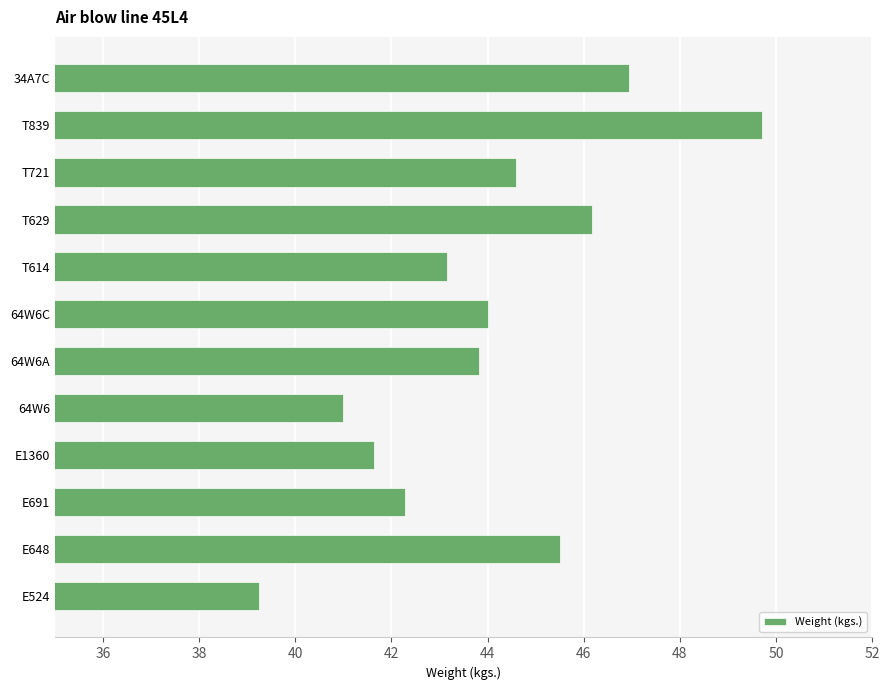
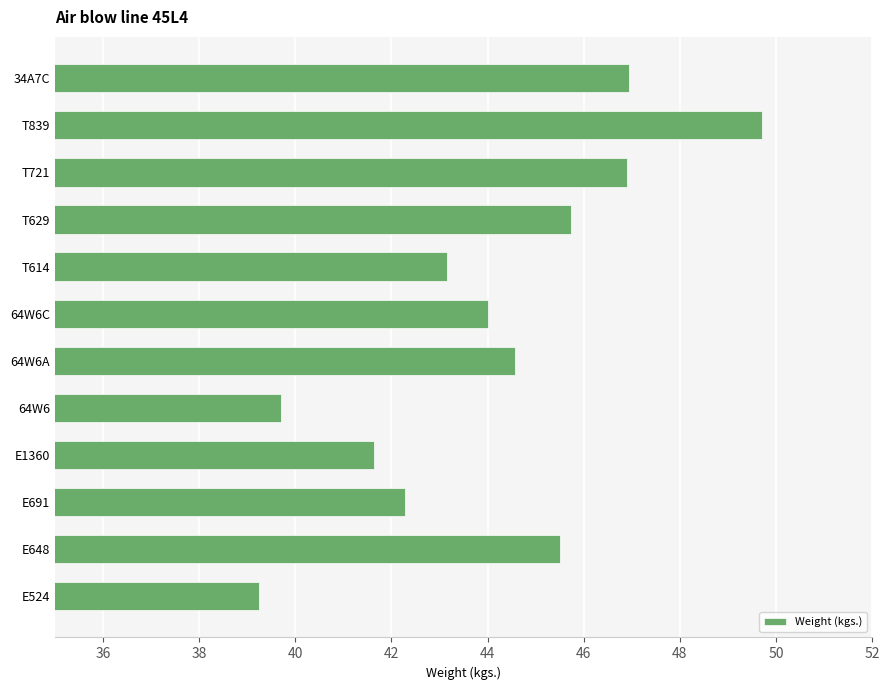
T721: 44.6 -> 46.9
T629: 46.2 -> 45.7
64W6A: 43.8 -> 44.6
64W6: 41.0 -> 39.7
